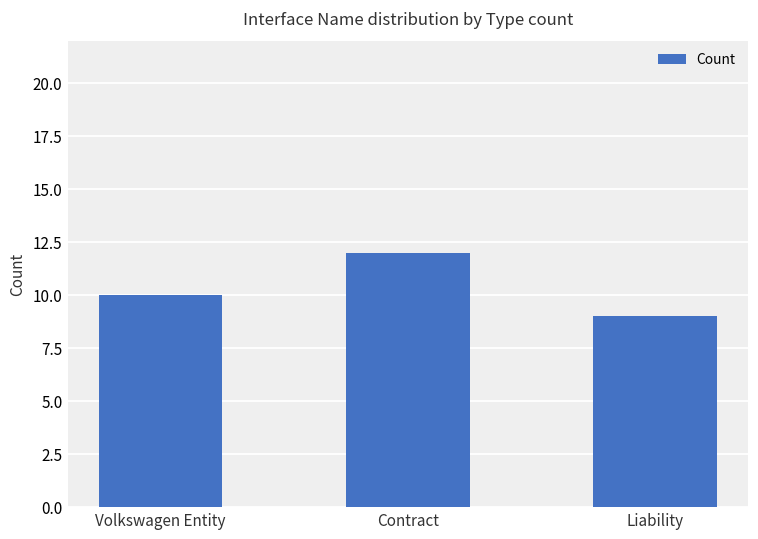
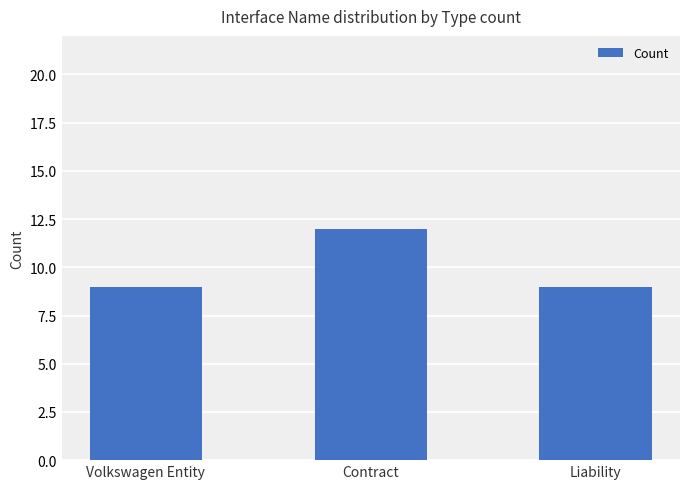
Volkswagen Entity: 10 -> 9
